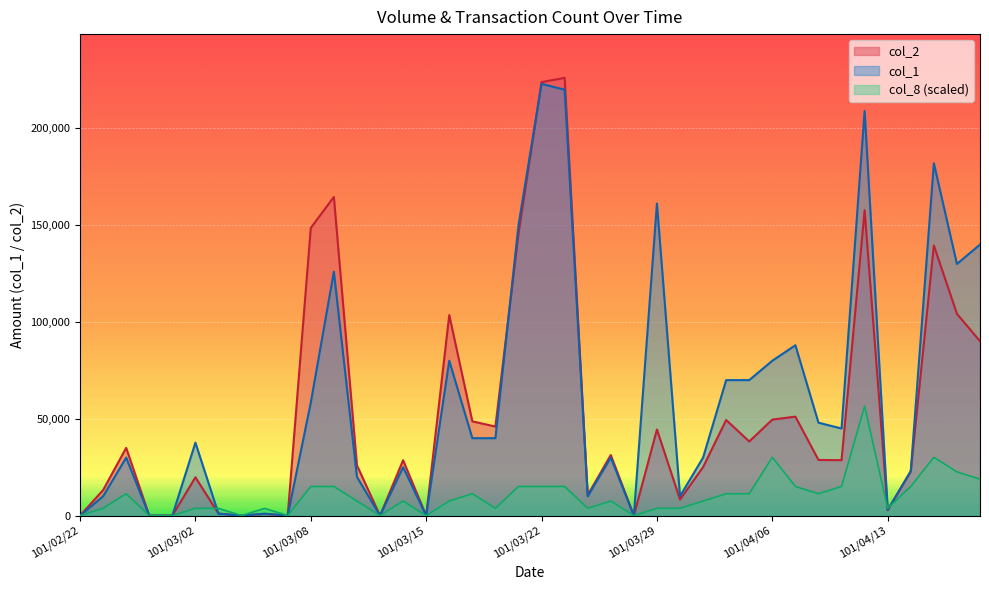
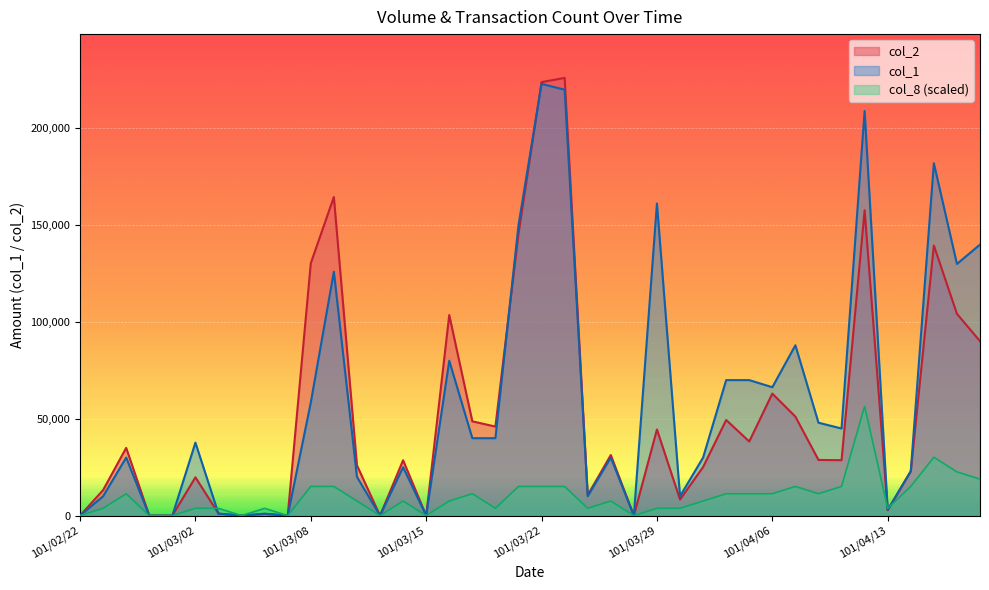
col_2, 101/03/08: 149,000 -> 130,000
col_2, 101/04/06: 50,000 -> 63,000
col_1, 101/04/06: 80,000 -> 66,000
col_8 (scaled), 101/04/06: 30,000 -> 11,000
